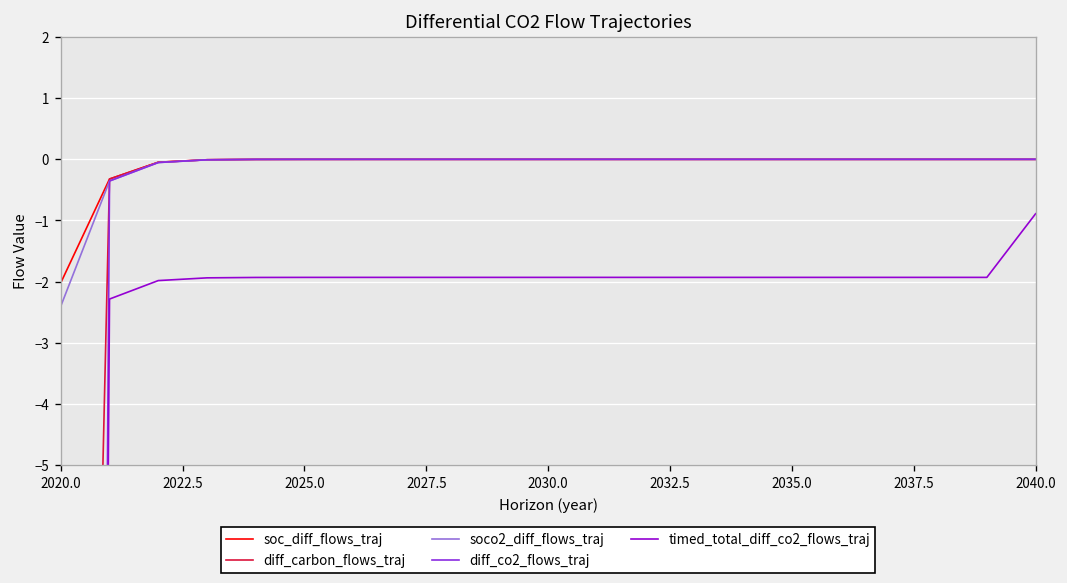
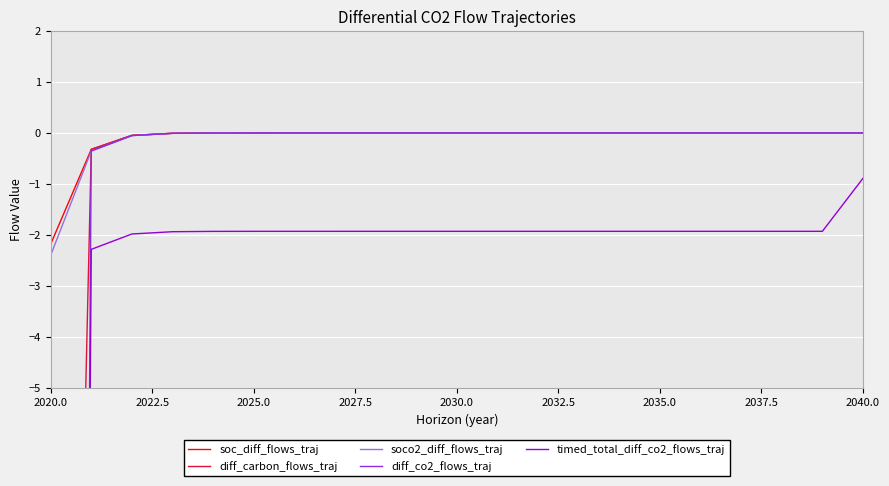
soc_diff_flows_traj, 2020.0: -2.0 -> -2.2
